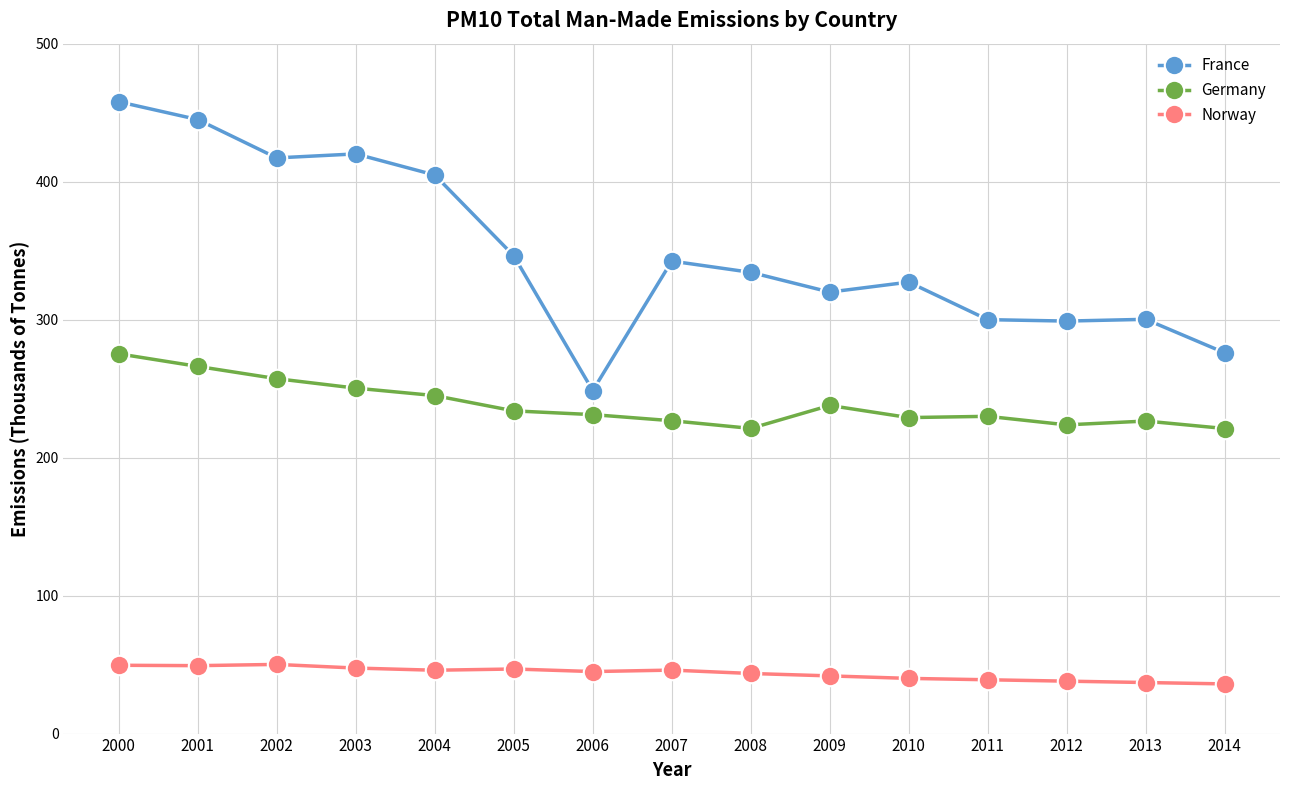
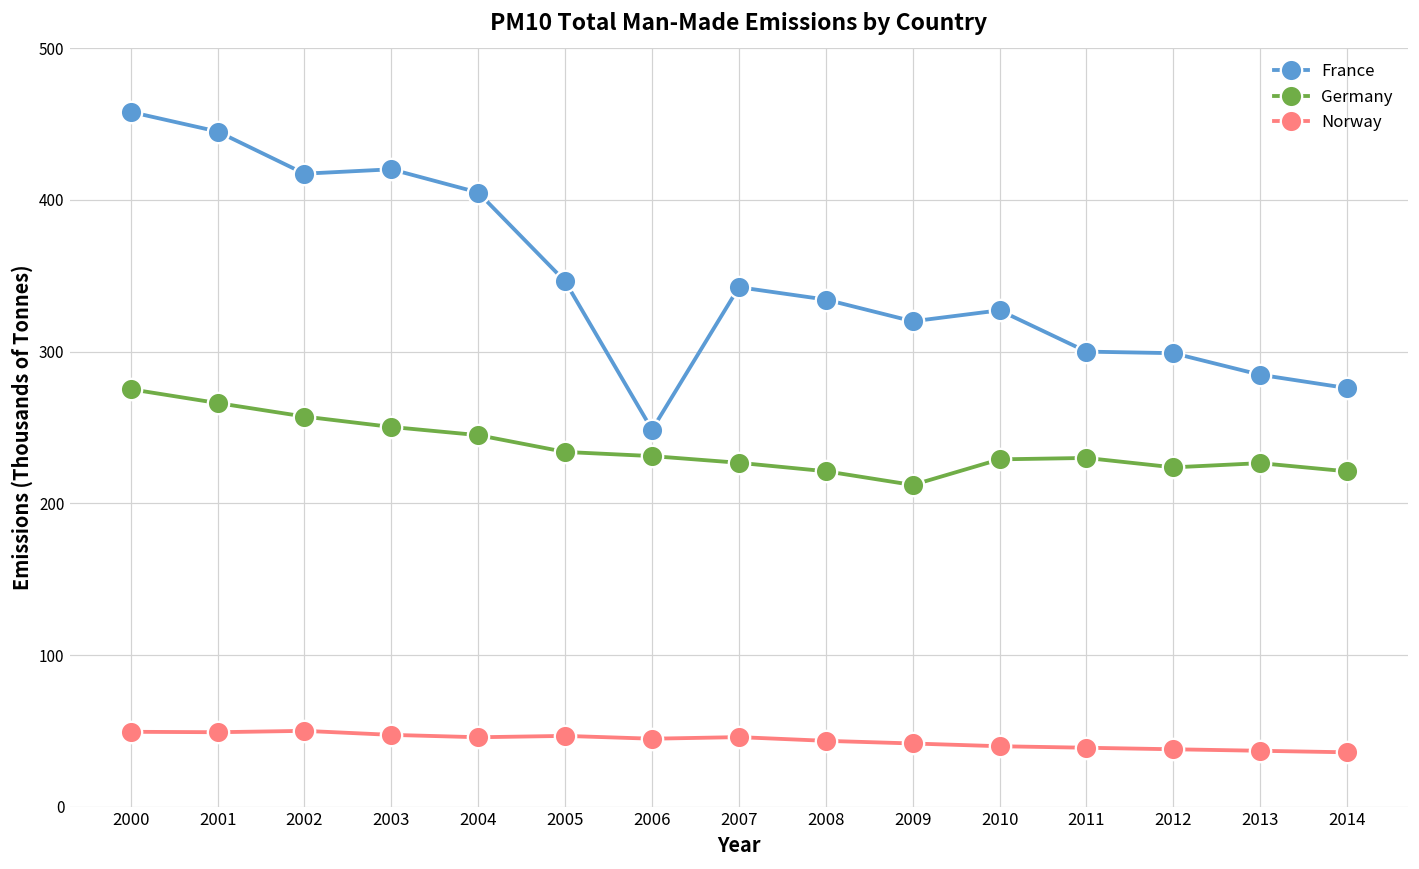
Germany, 2009: 238 -> 212
France, 2013: 300 -> 285
